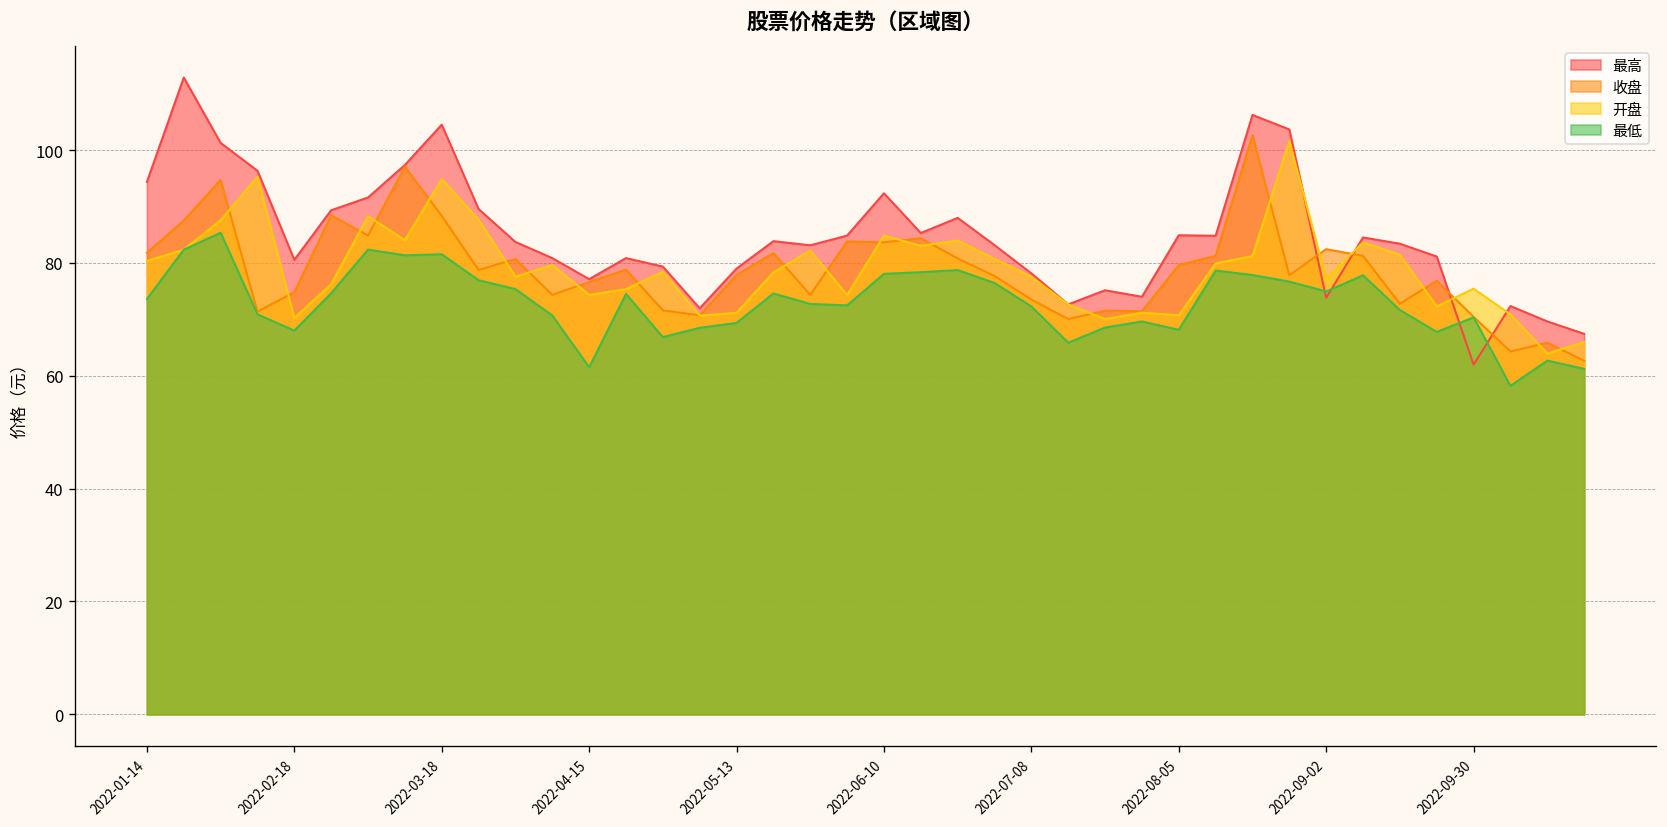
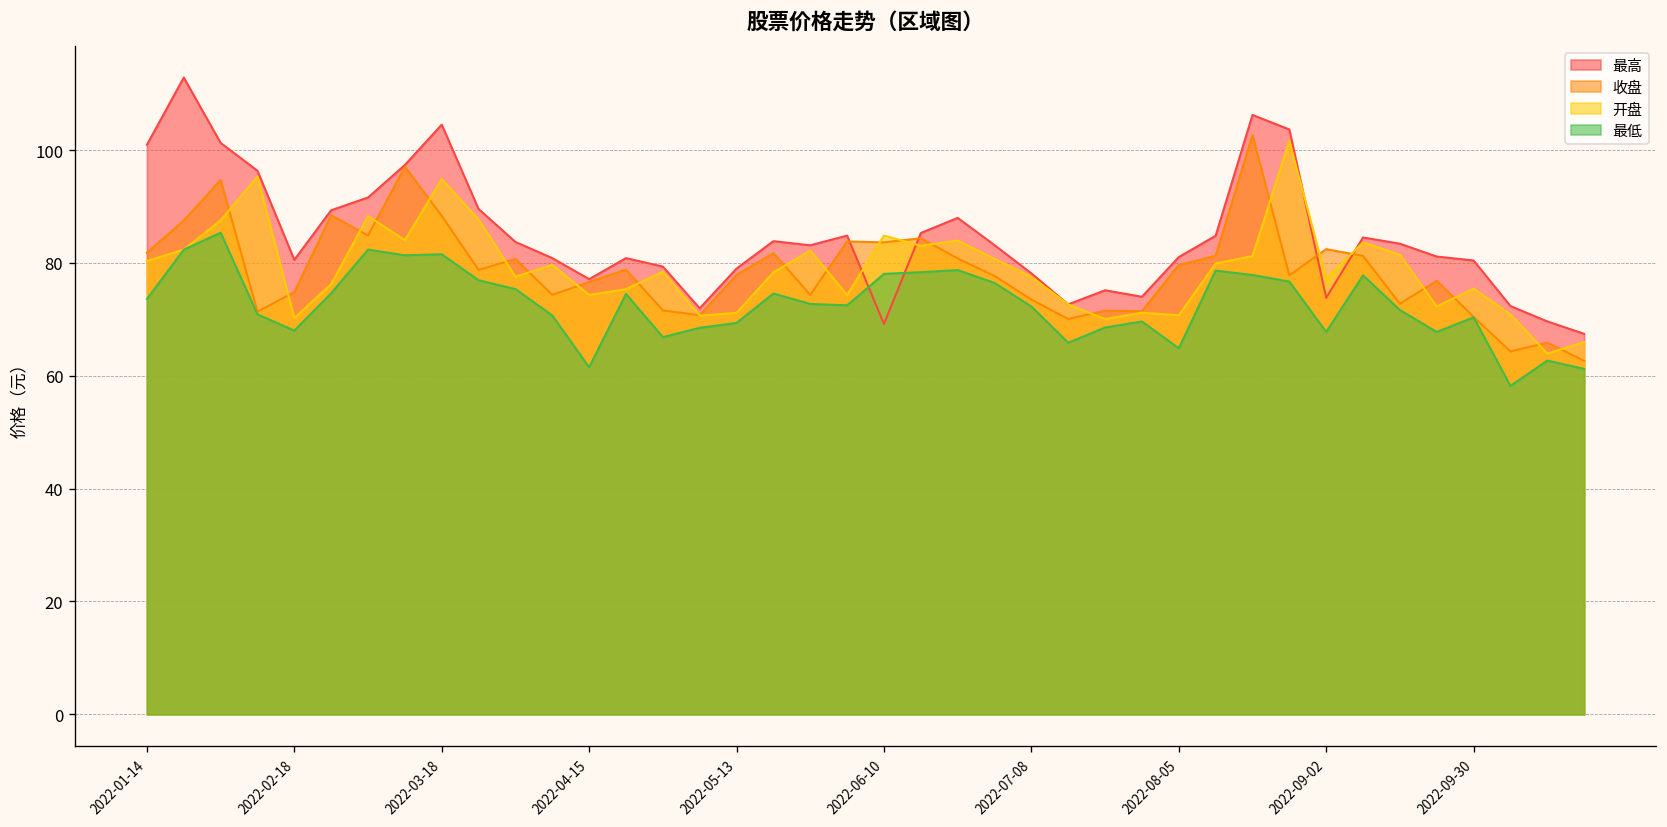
最高, 2022-01-14: 94 -> 101
最高, 2022-06-10: 92 -> 69
最高, 2022-08-05: 85 -> 81
最低, 2022-08-05: 68 -> 65
最低, 2022-09-02: 75 -> 68
最高, 2022-09-30: 62 -> 80
